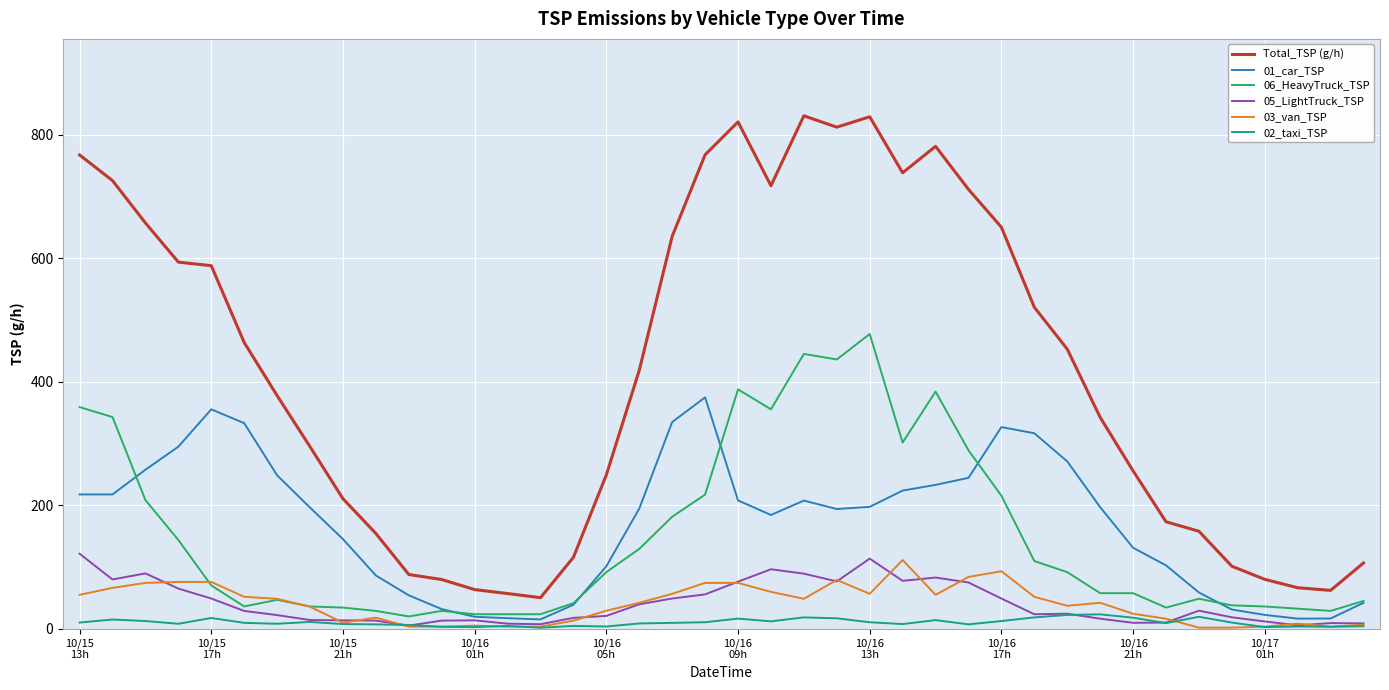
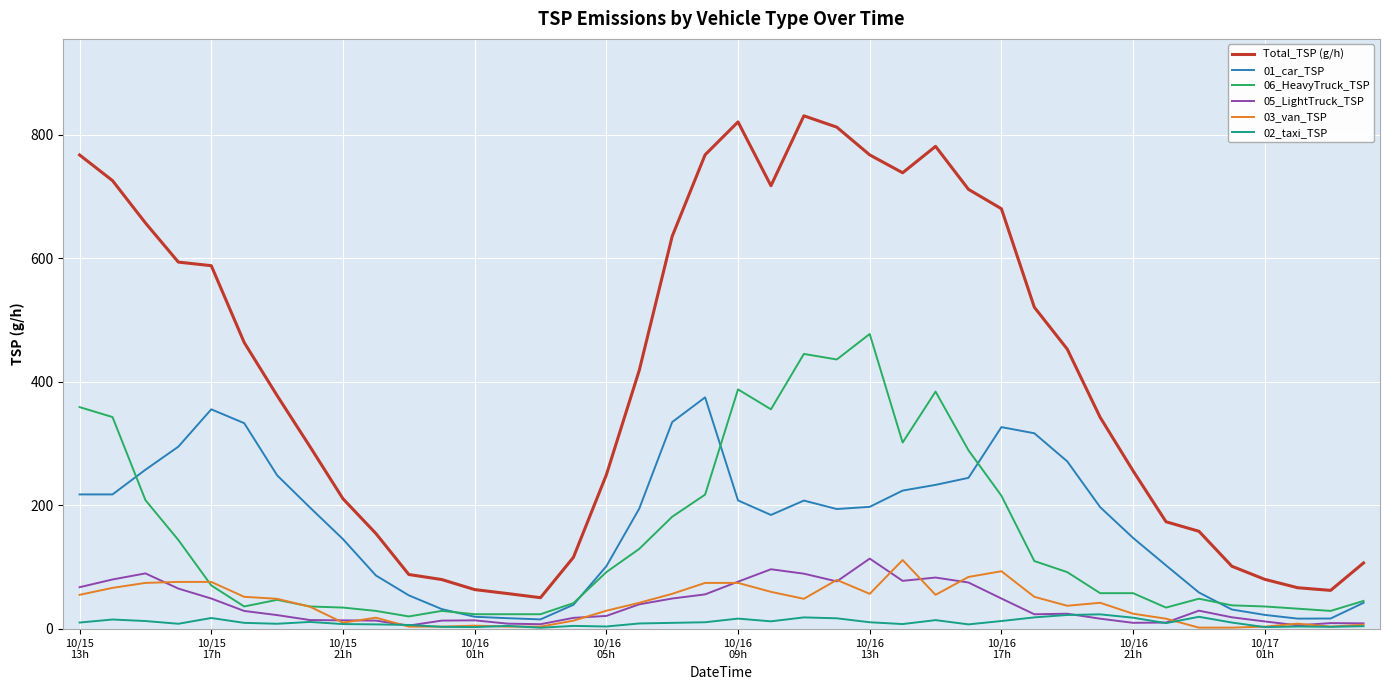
05_LightTruck_TSP, 10/15 13h: 120 -> 70
Total_TSP (g/h), 10/16 13h: 830 -> 770
Total_TSP (g/h), 10/16 17h: 650 -> 680
01_car_TSP, 10/16 21h: 130 -> 150
